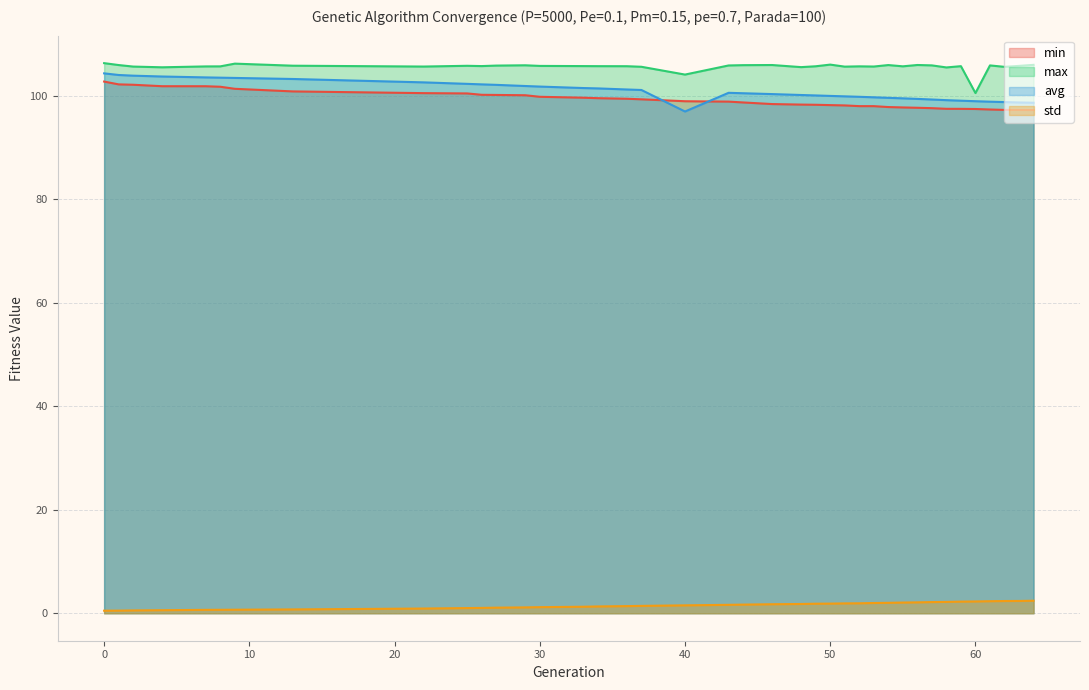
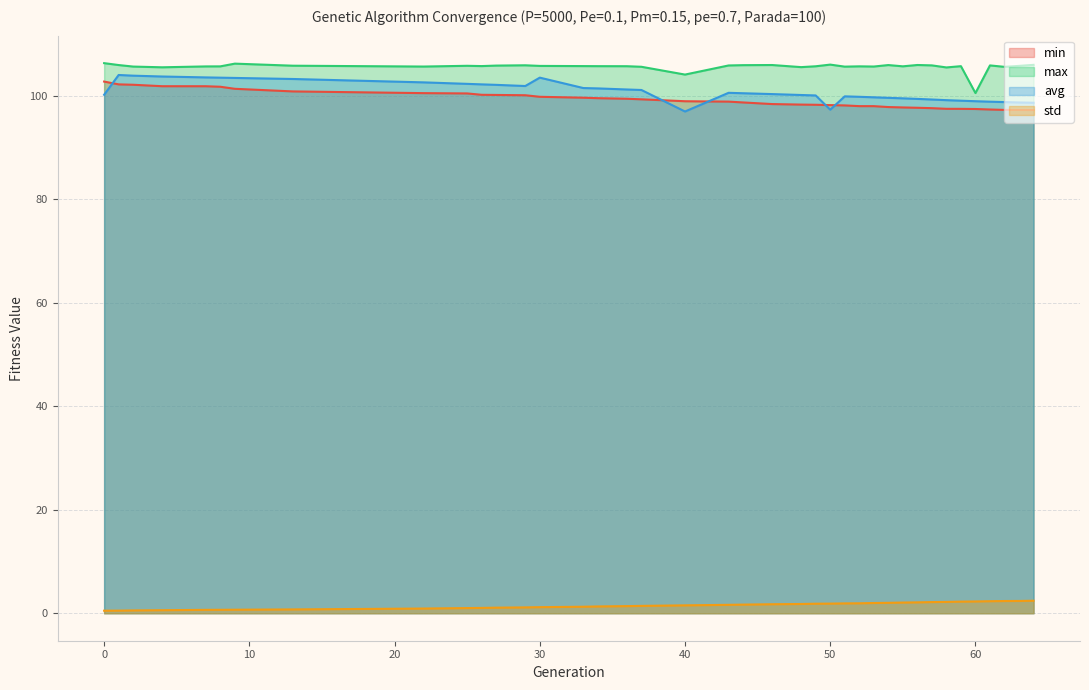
avg, 0: 104 -> 100
avg, 30: 102 -> 104
avg, 50: 100 -> 97
